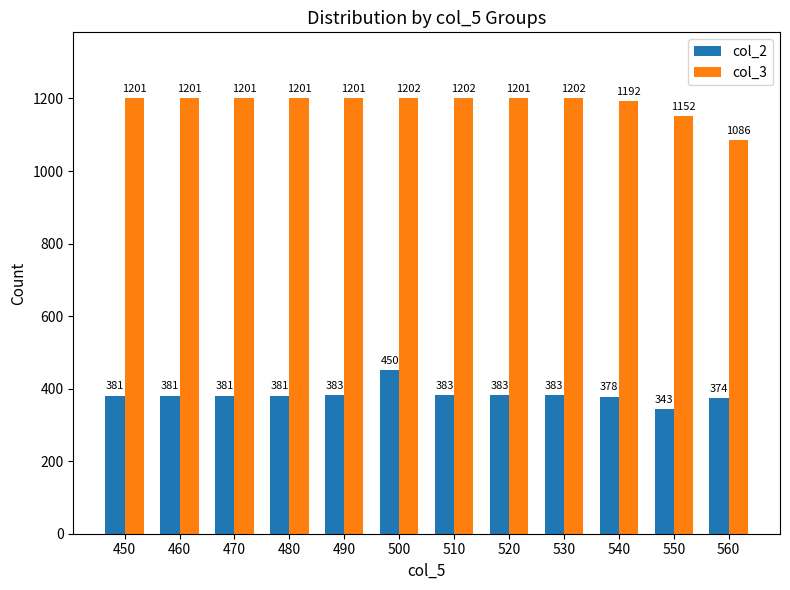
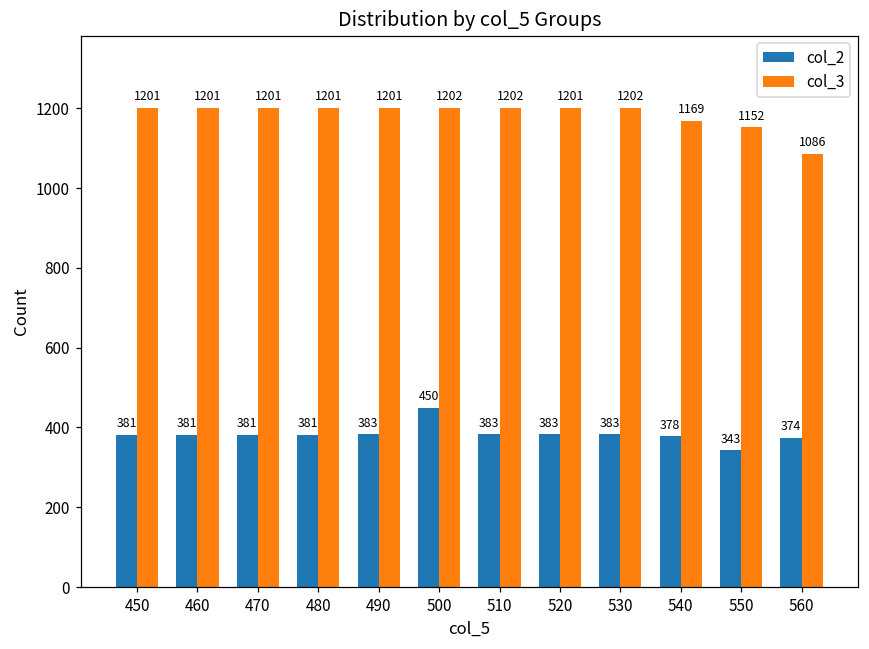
col_3, 540: 1192 -> 1169
